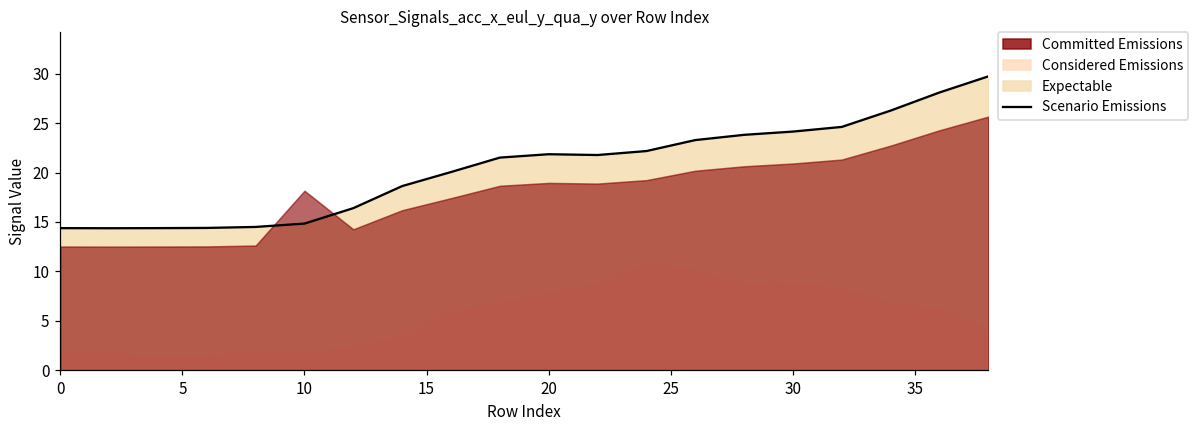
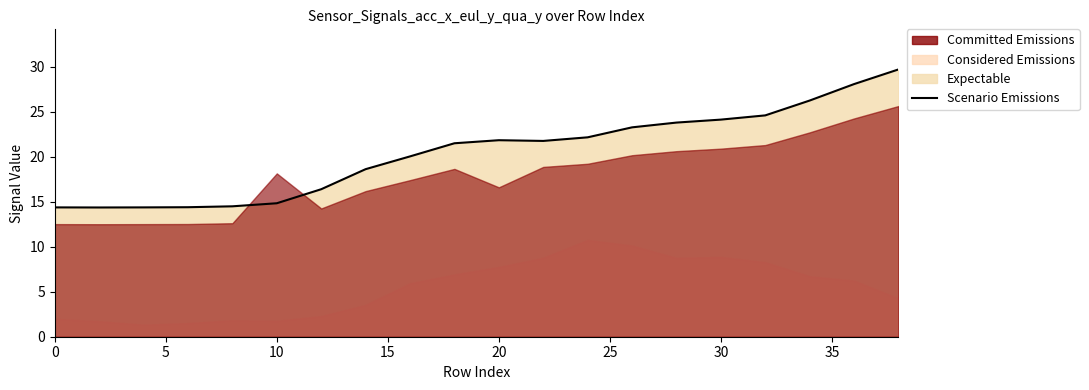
Committed Emissions, 20: 19 -> 17
